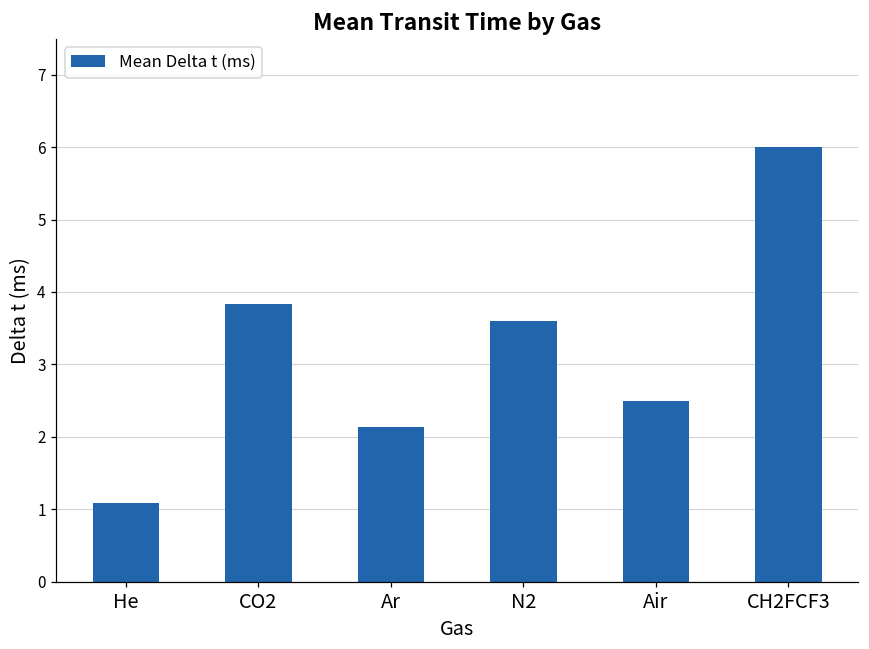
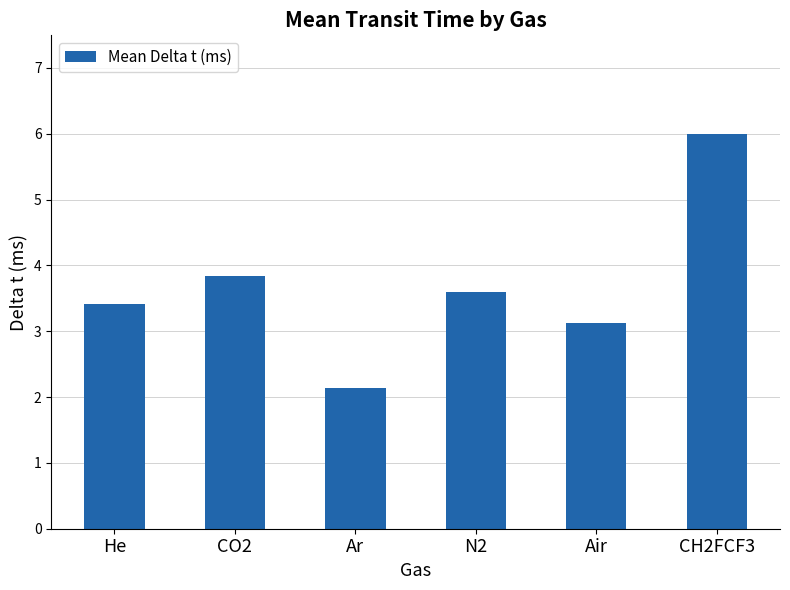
He: 1.1 -> 3.4
Air: 2.5 -> 3.1
